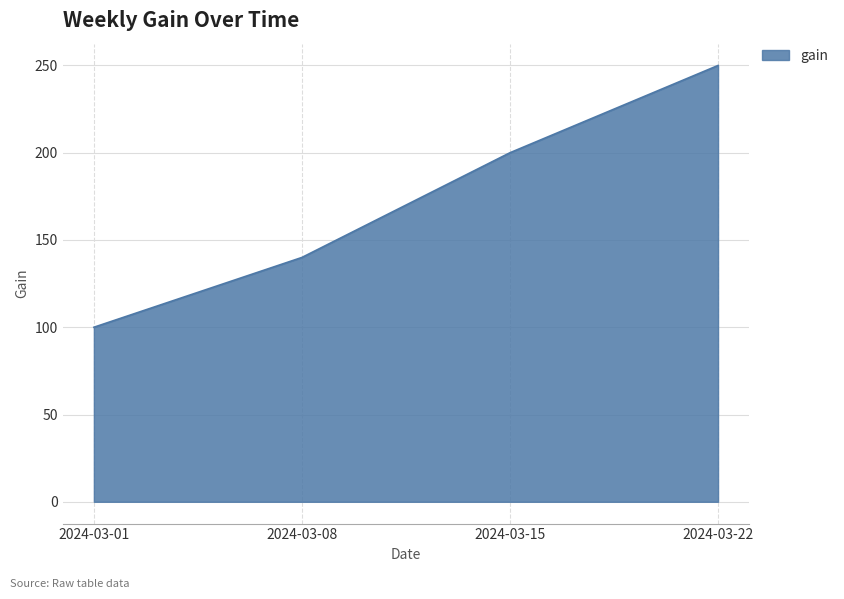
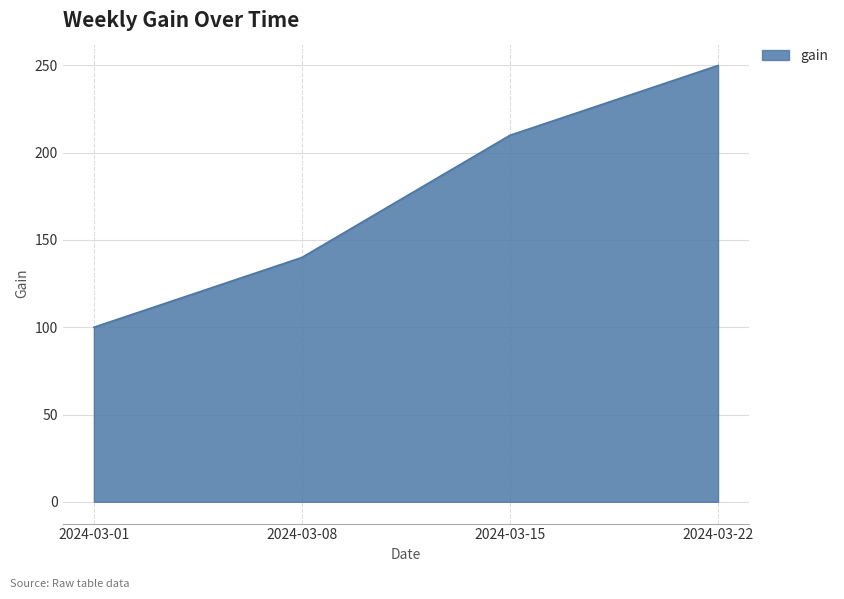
2024-03-15: 200 -> 210
